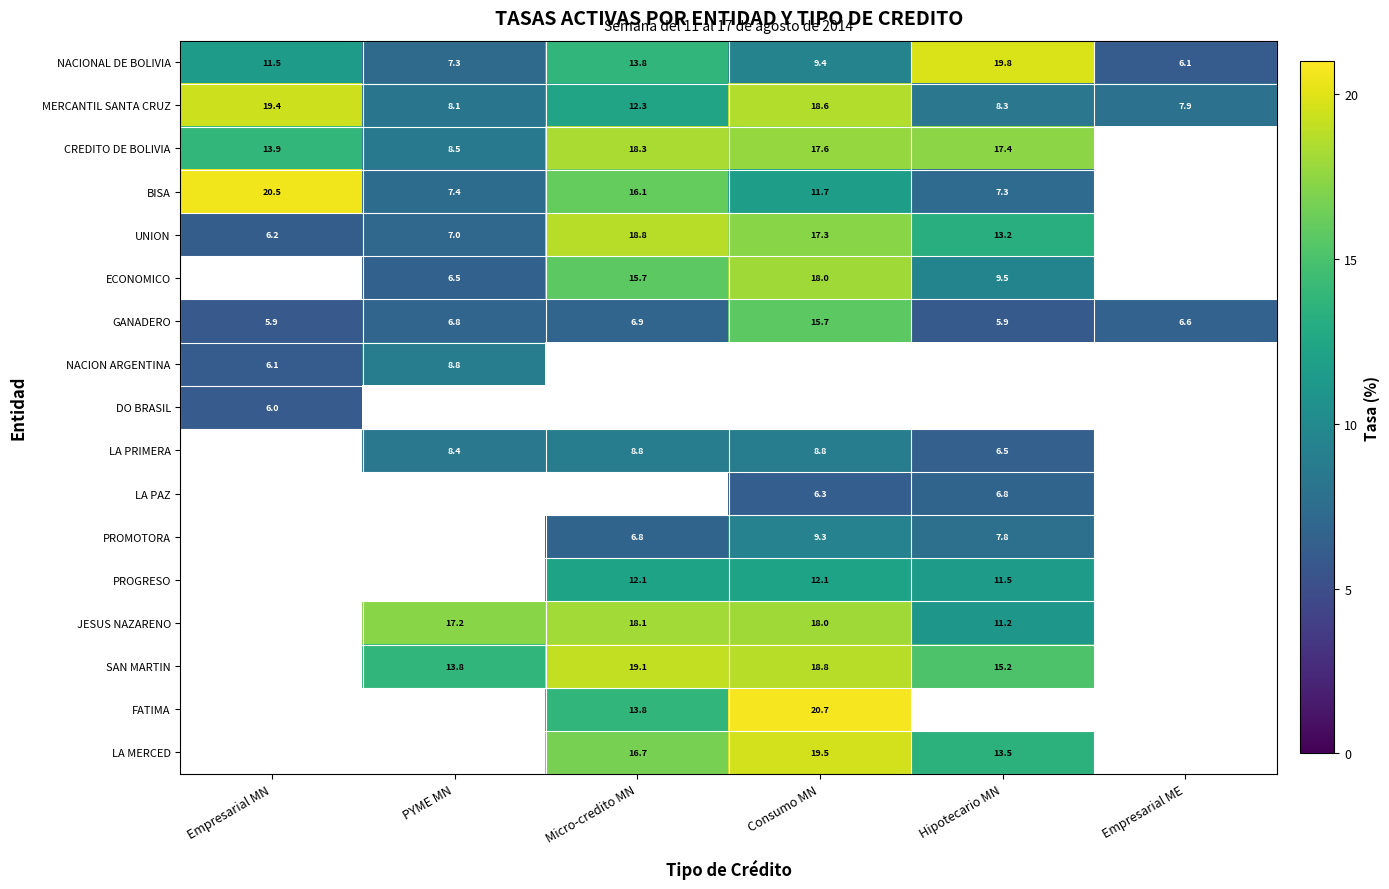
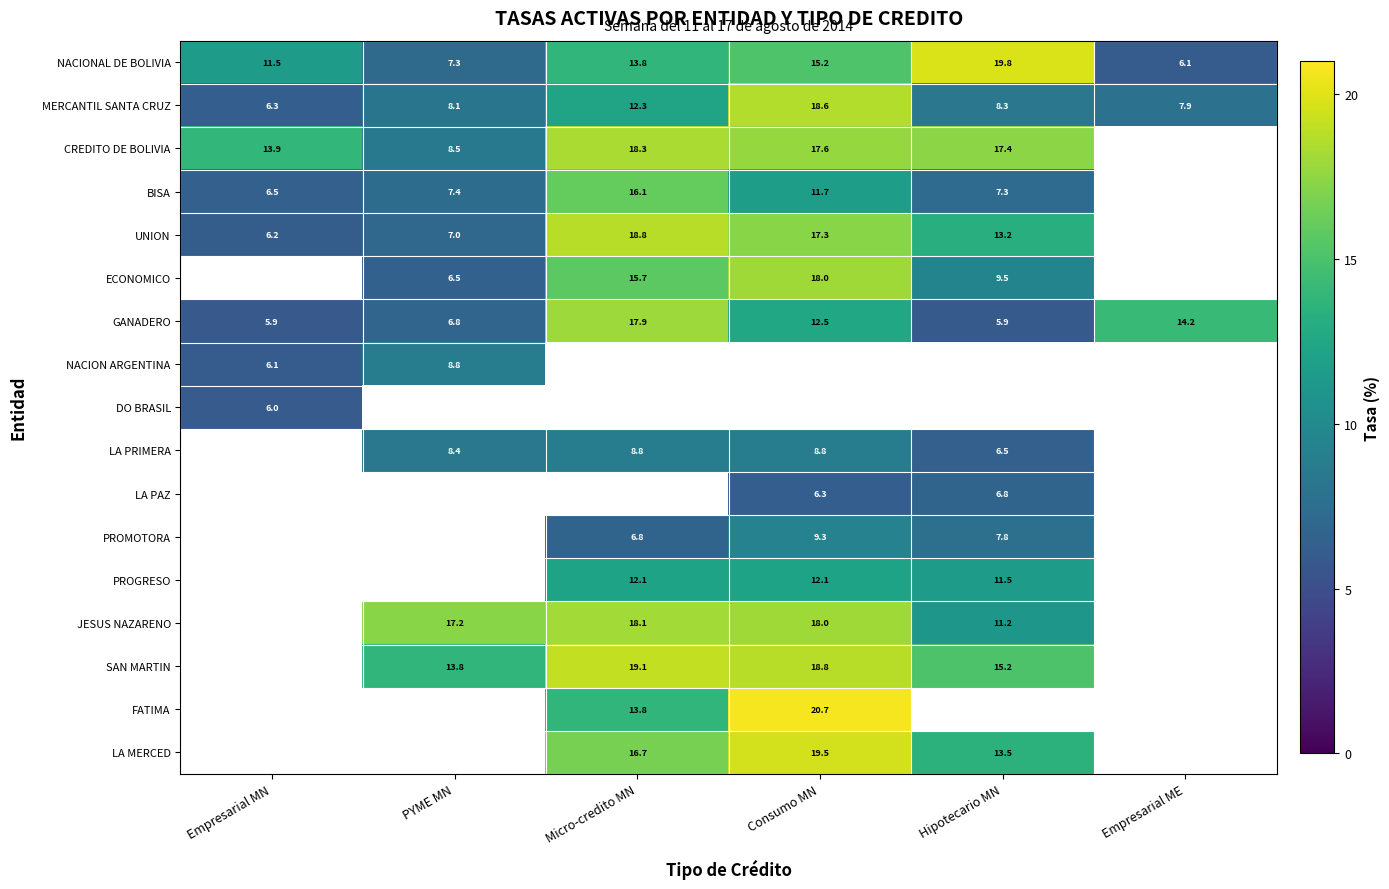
NACIONAL DE BOLIVIA, Consumo MN: 9.4 -> 15.2
MERCANTIL SANTA CRUZ, Empresarial MN: 19.4 -> 6.3
BISA, Empresarial MN: 20.5 -> 6.5
GANADERO, Micro-credito MN: 6.9 -> 17.9
GANADERO, Consumo MN: 15.7 -> 12.5
GANADERO, Empresarial ME: 6.6 -> 14.2
